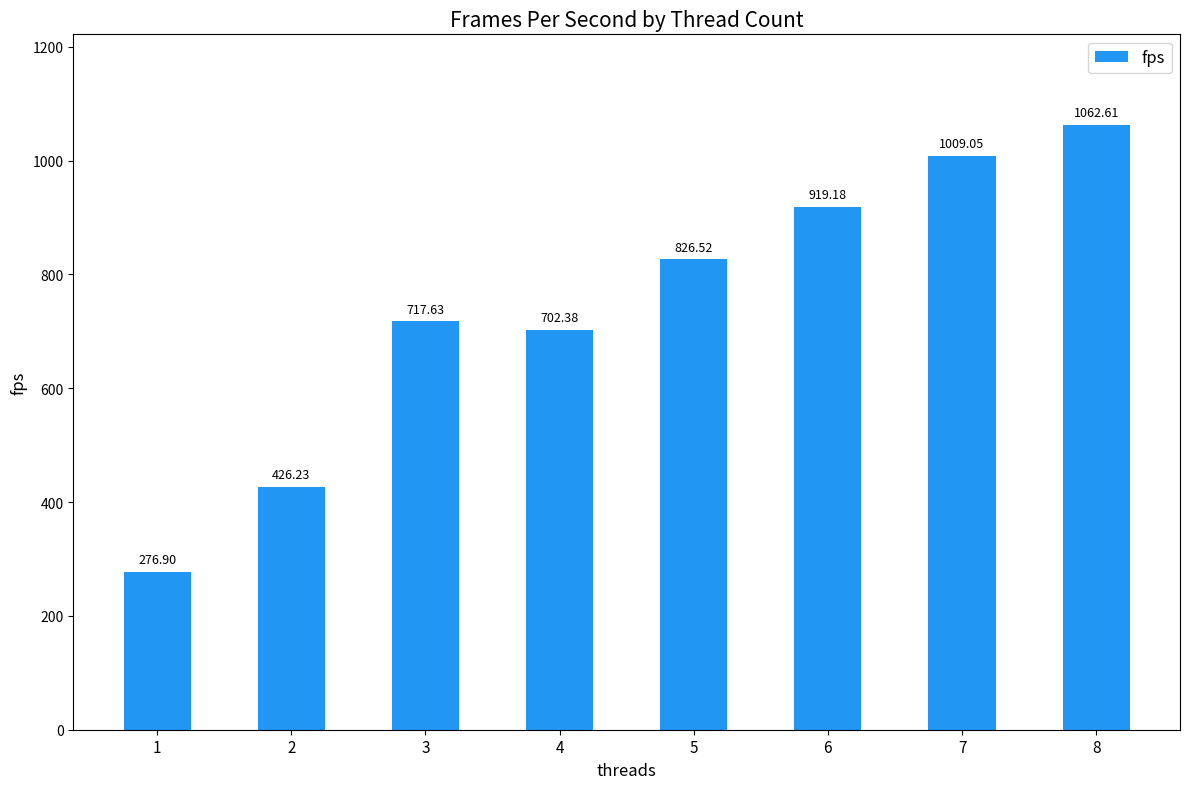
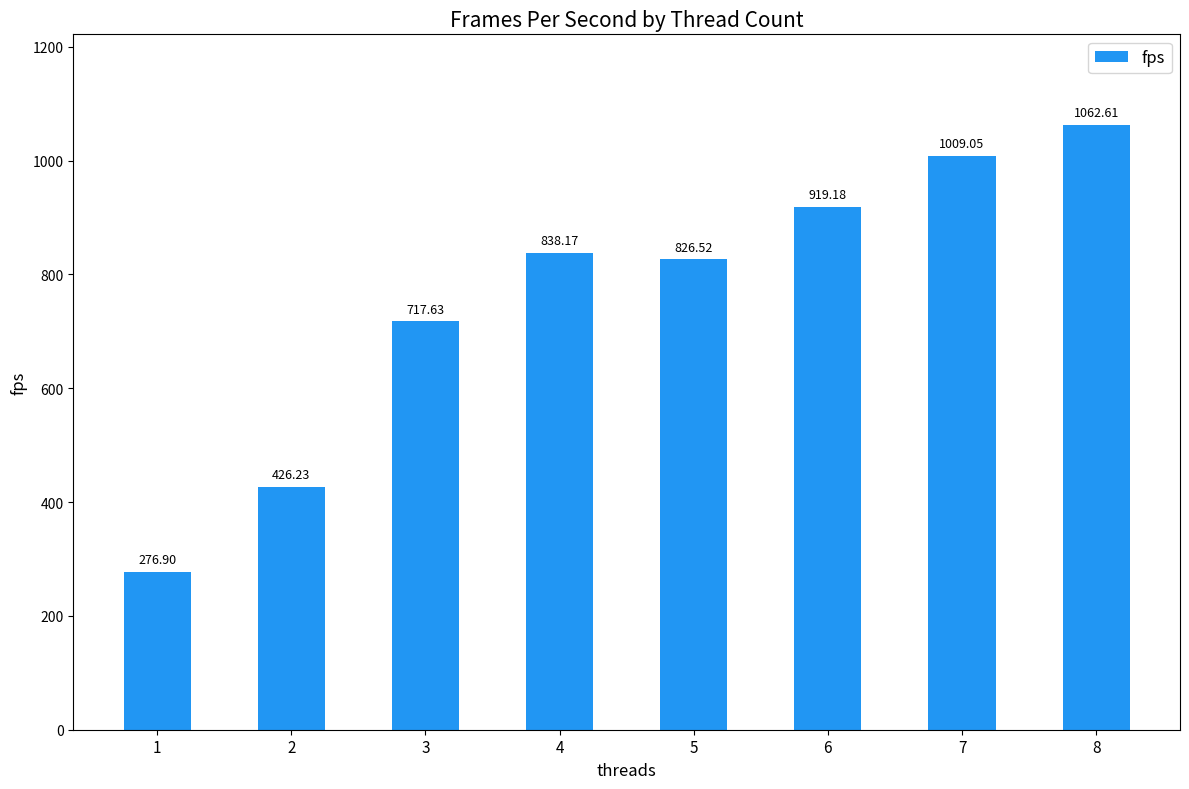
4: 702.38 -> 838.17
